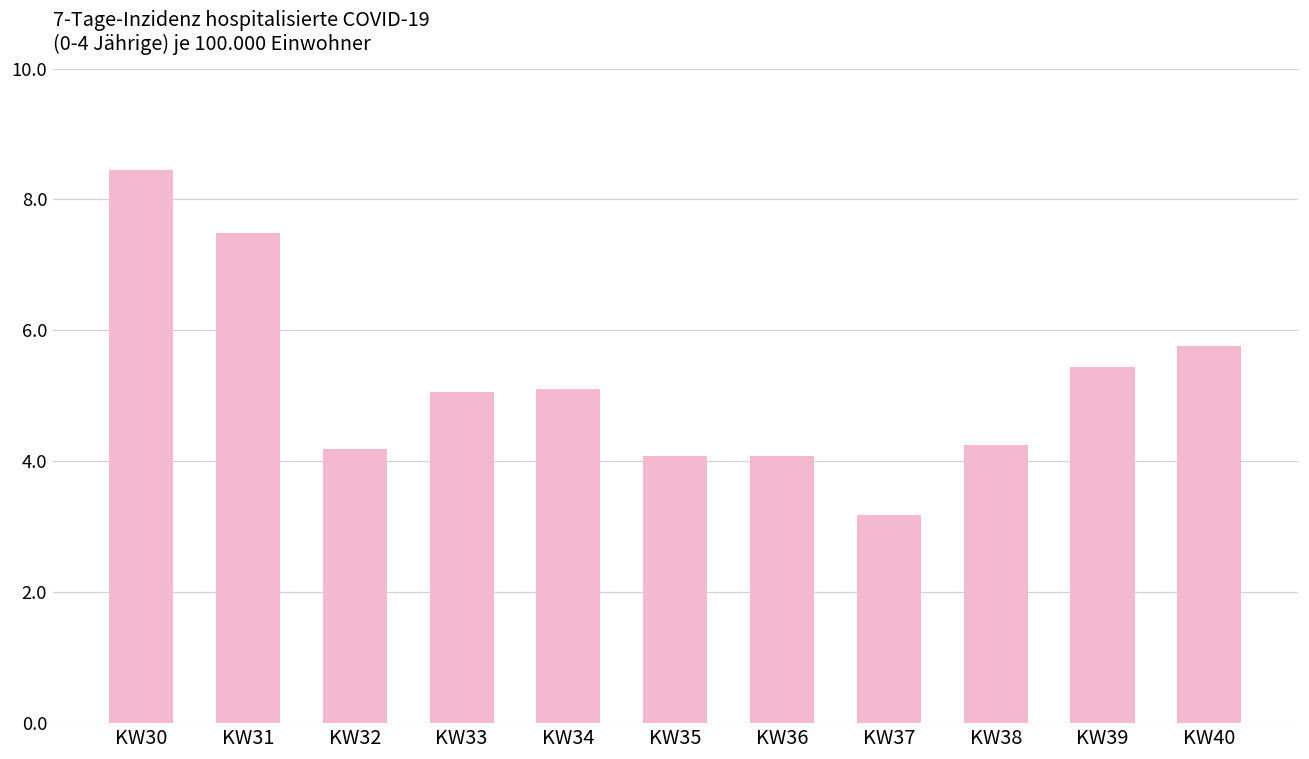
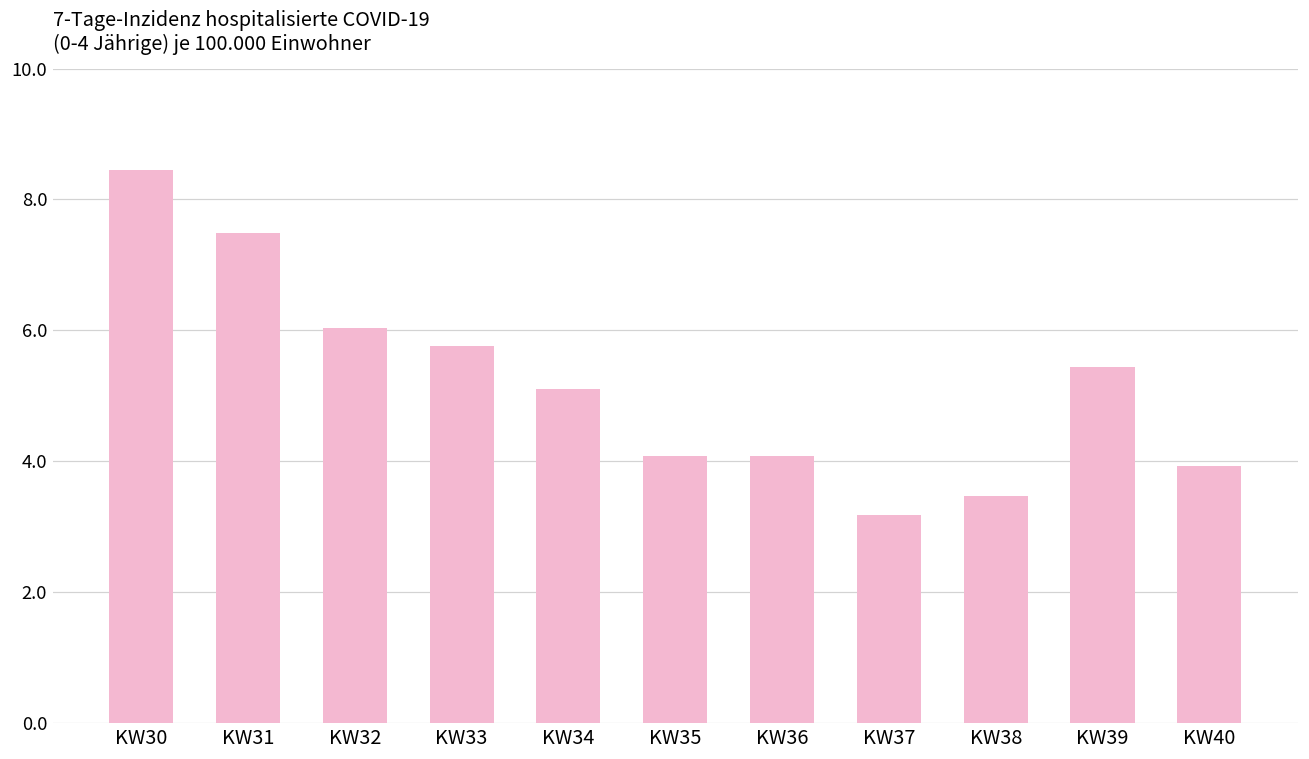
KW32: 4.2 -> 6.0
KW33: 5.0 -> 5.8
KW38: 4.3 -> 3.5
KW40: 5.8 -> 3.9
